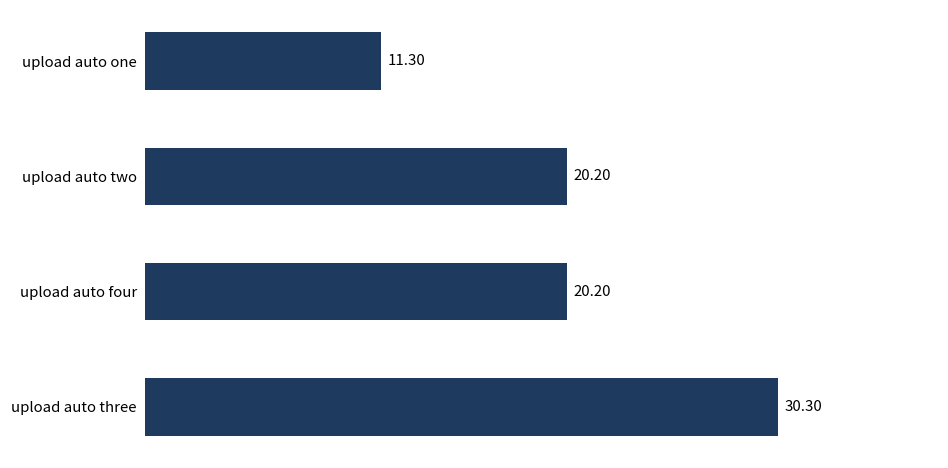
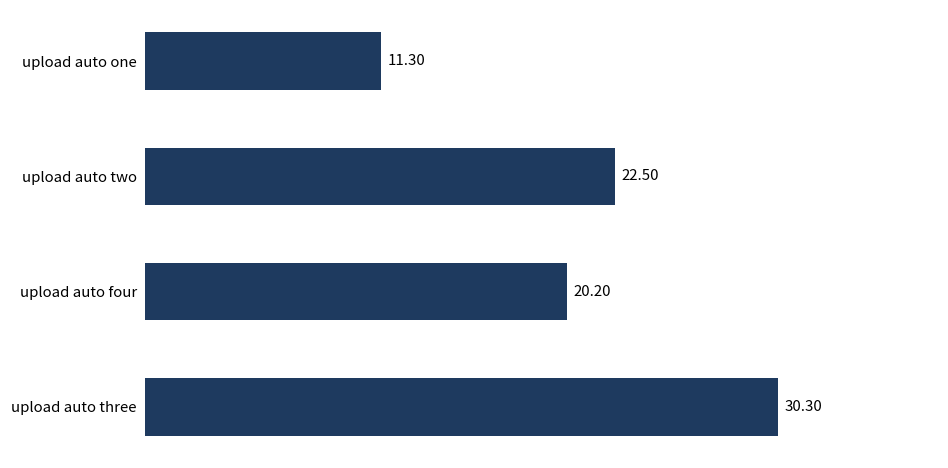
upload auto two: 20.20 -> 22.50
